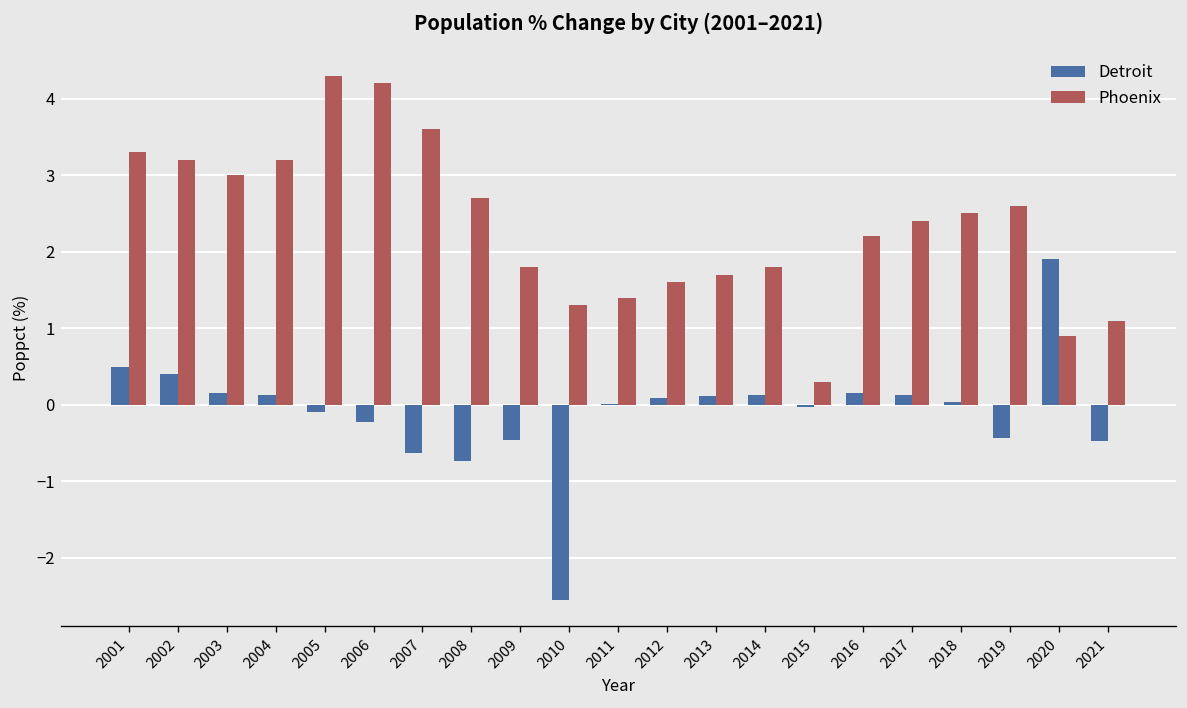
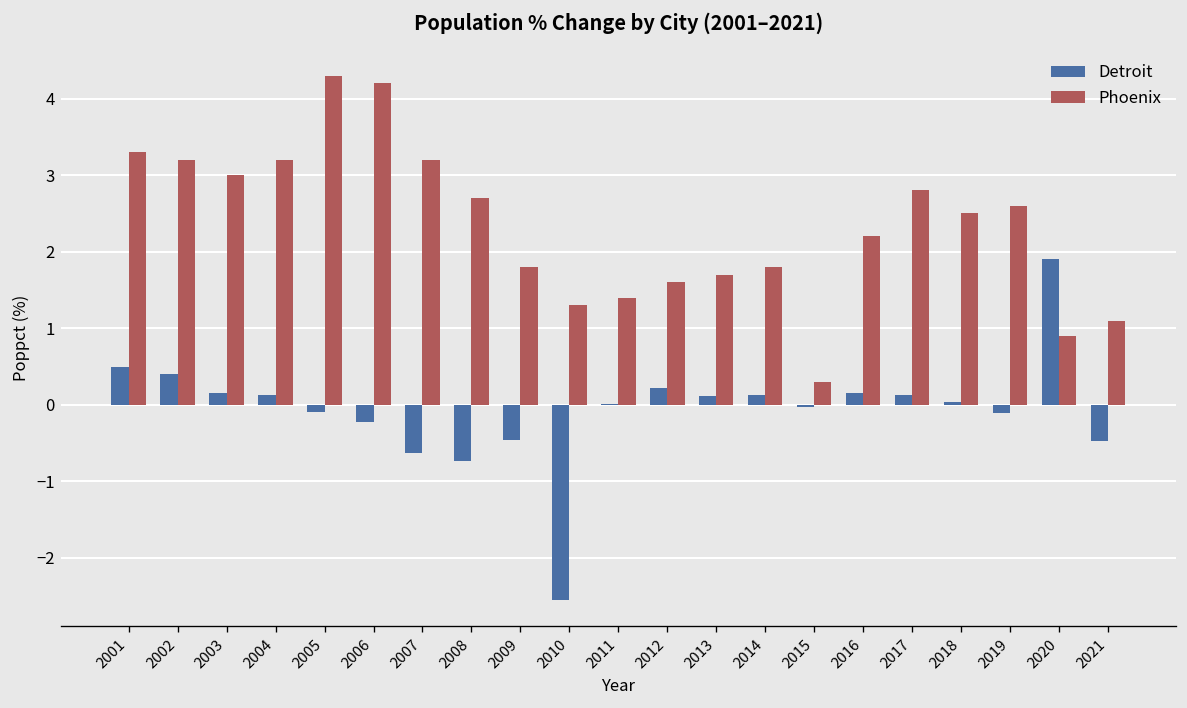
Phoenix, 2007: 3.6 -> 3.2
Detroit, 2012: 0.1 -> 0.2
Phoenix, 2017: 2.4 -> 2.8
Detroit, 2019: -0.4 -> -0.1
